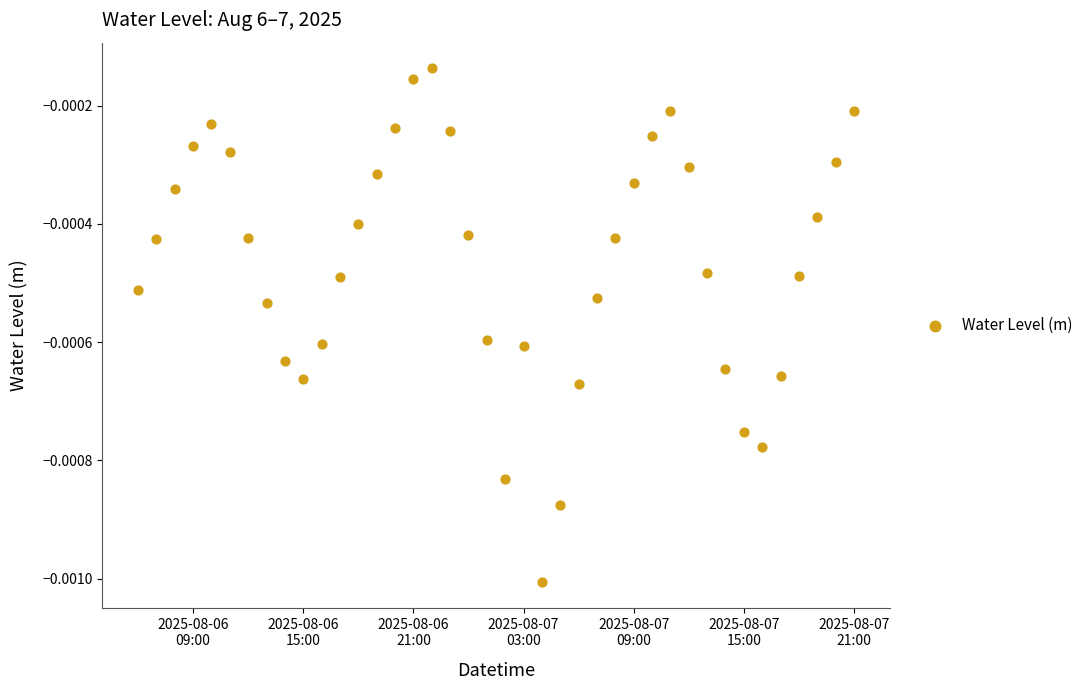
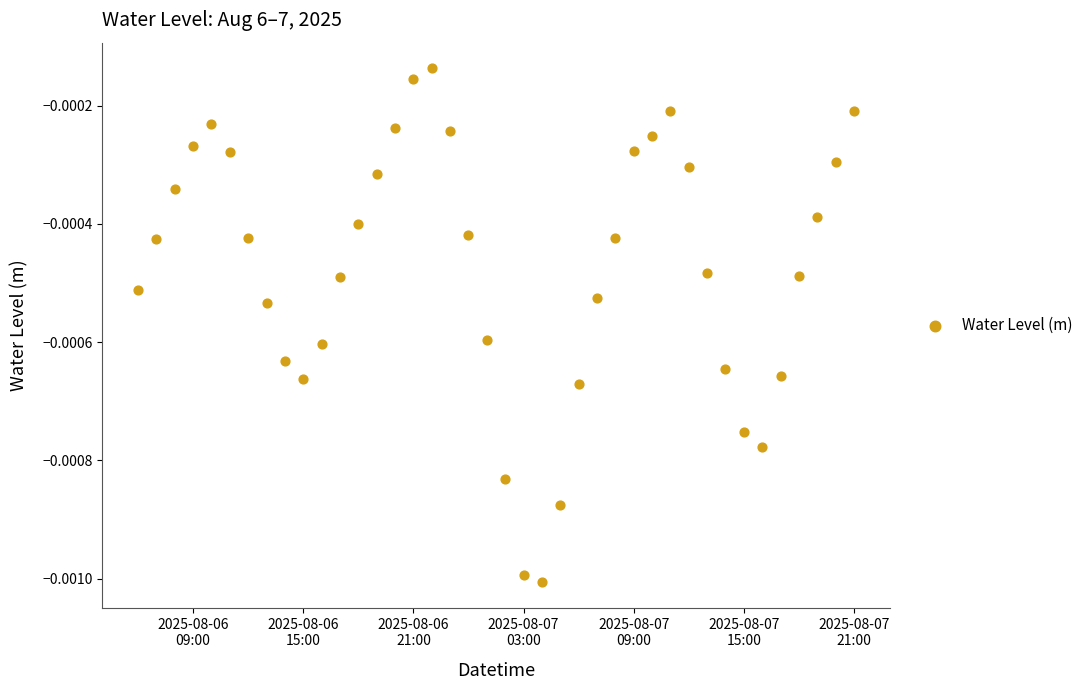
2025-08-07 03:00: -0.00061 -> -0.00099
2025-08-07 09:00: -0.00033 -> -0.00028
